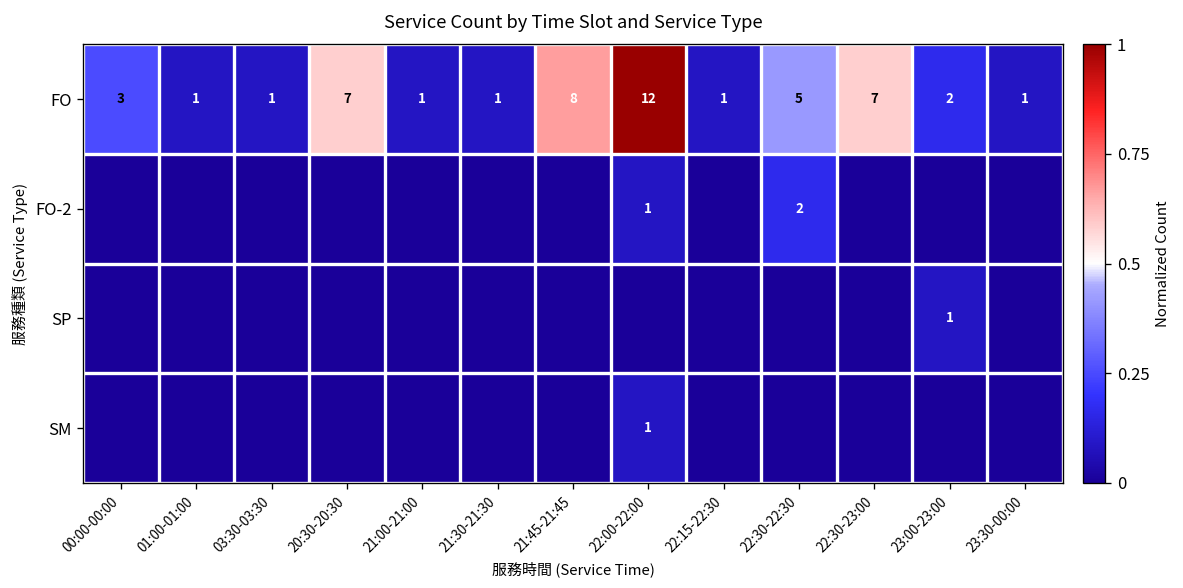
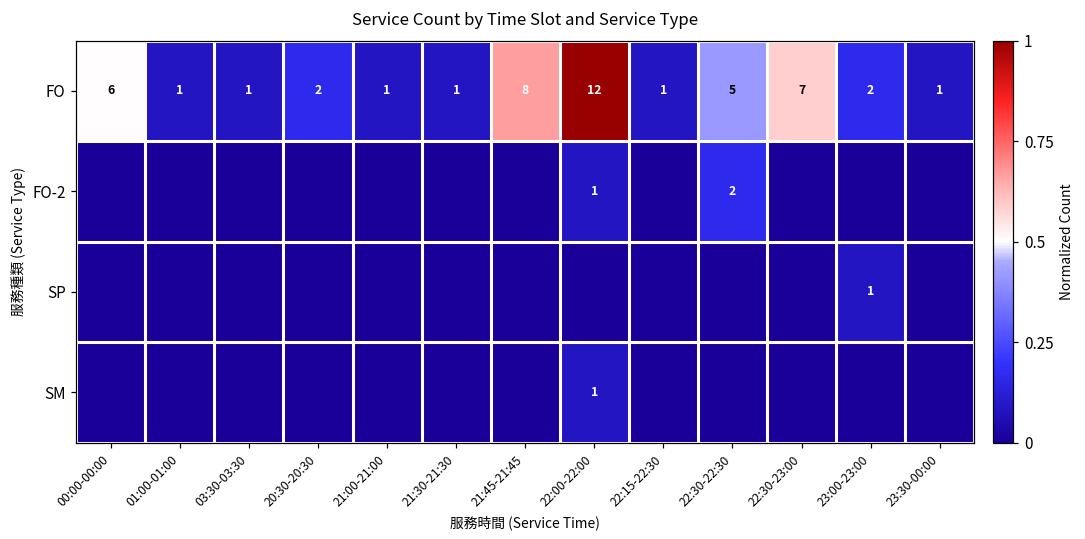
FO, 00:00-00:00: 3 -> 6
FO, 20:30-20:30: 7 -> 2
